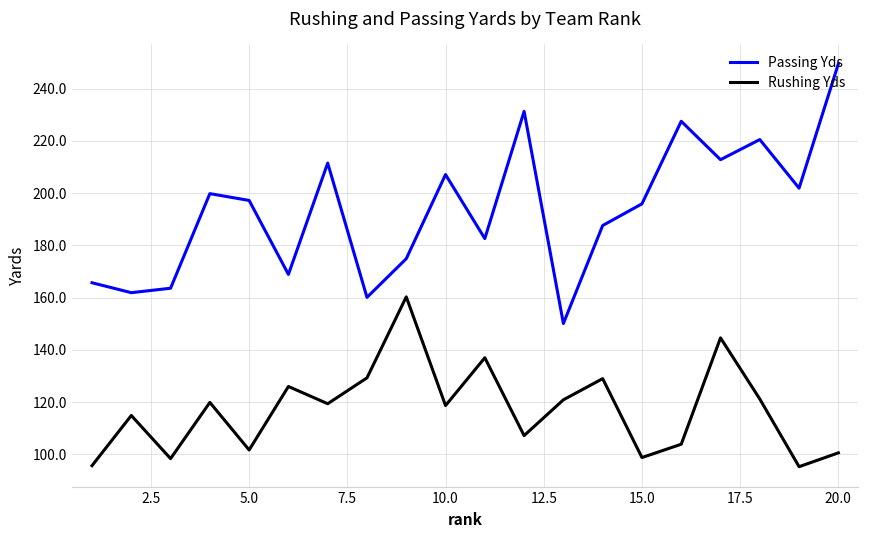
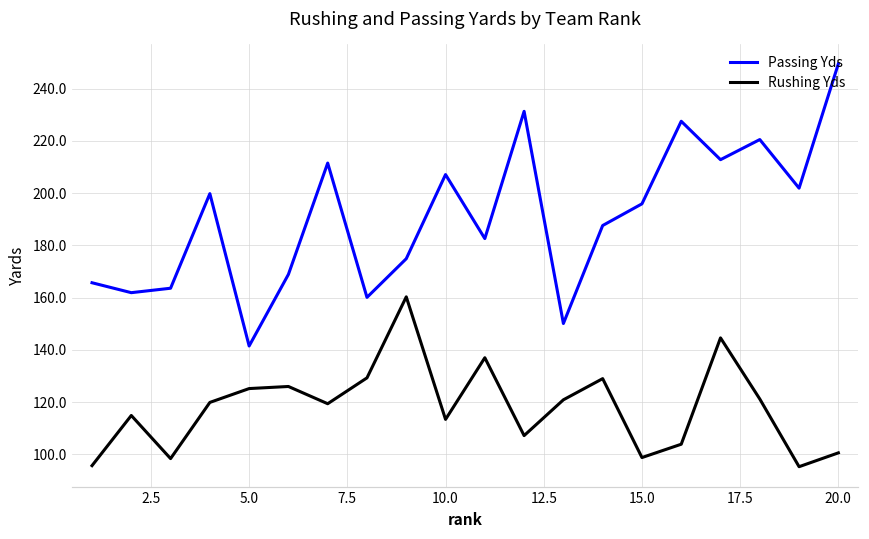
Passing Yds, 5.0: 197 -> 142
Rushing Yds, 5.0: 102 -> 125
Rushing Yds, 10.0: 119 -> 113
